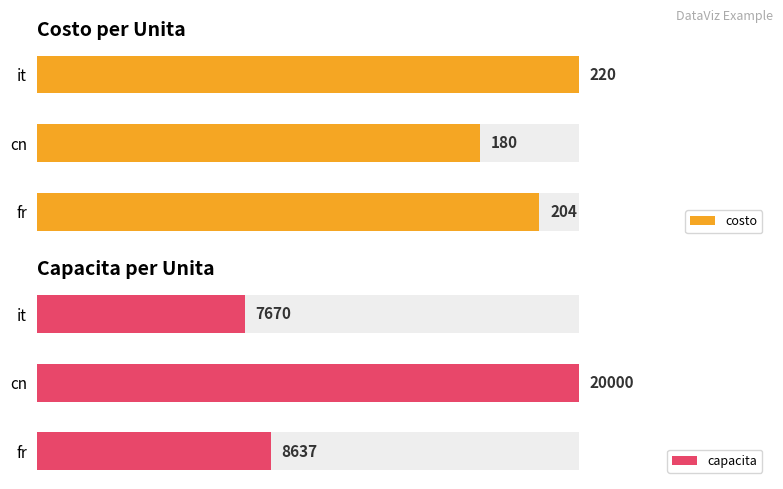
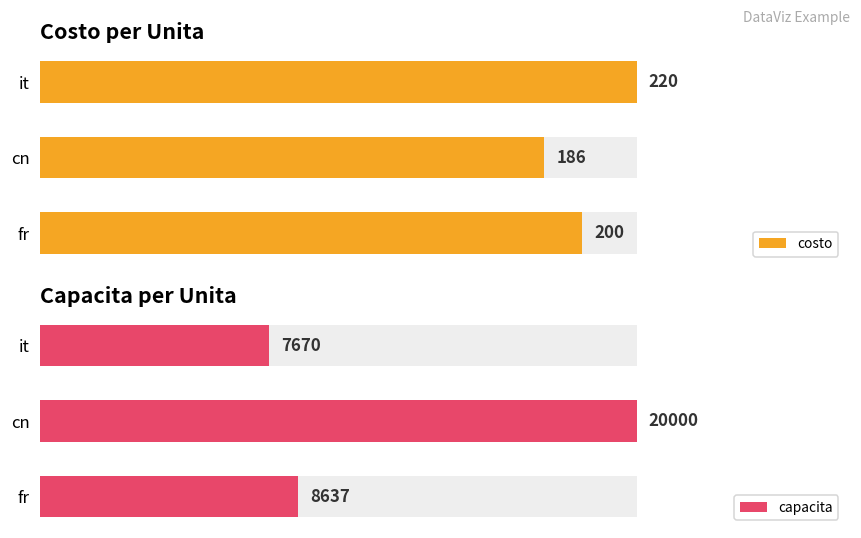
Costo per Unita, costo, cn: 180 -> 186
Costo per Unita, costo, fr: 204 -> 200
